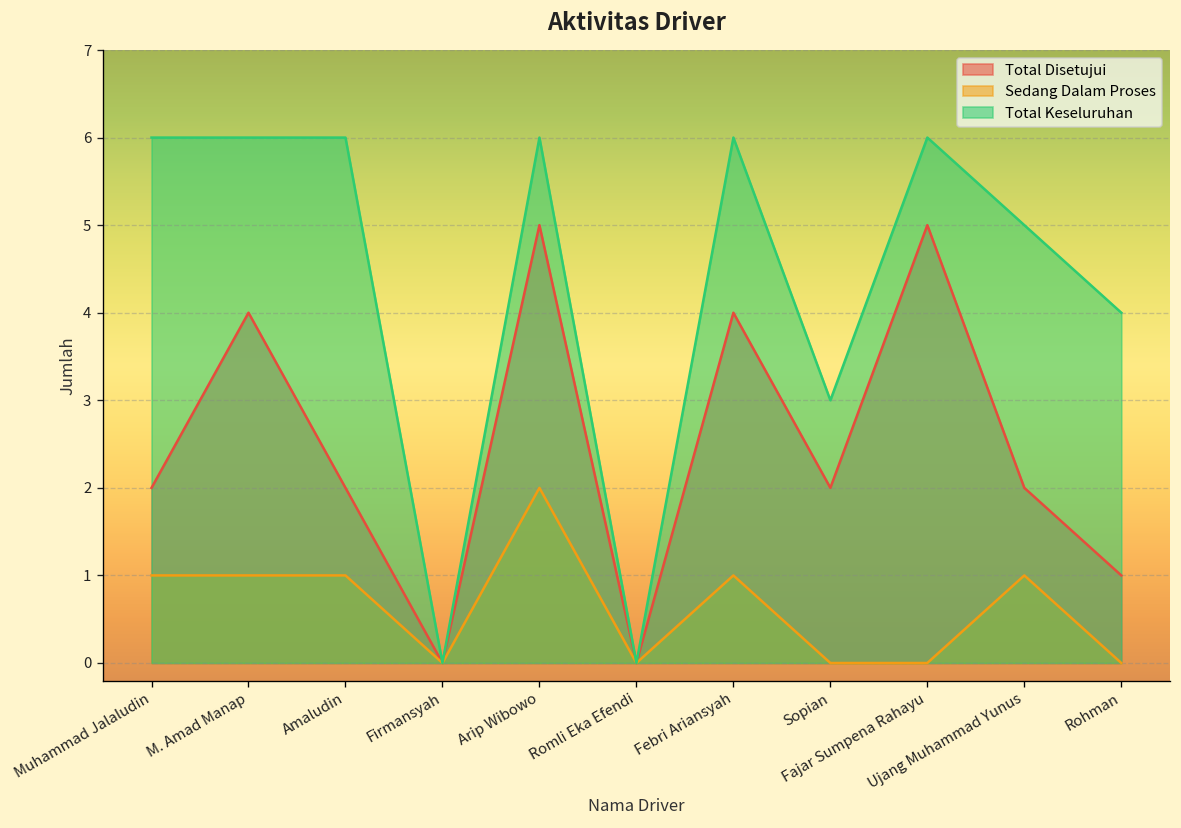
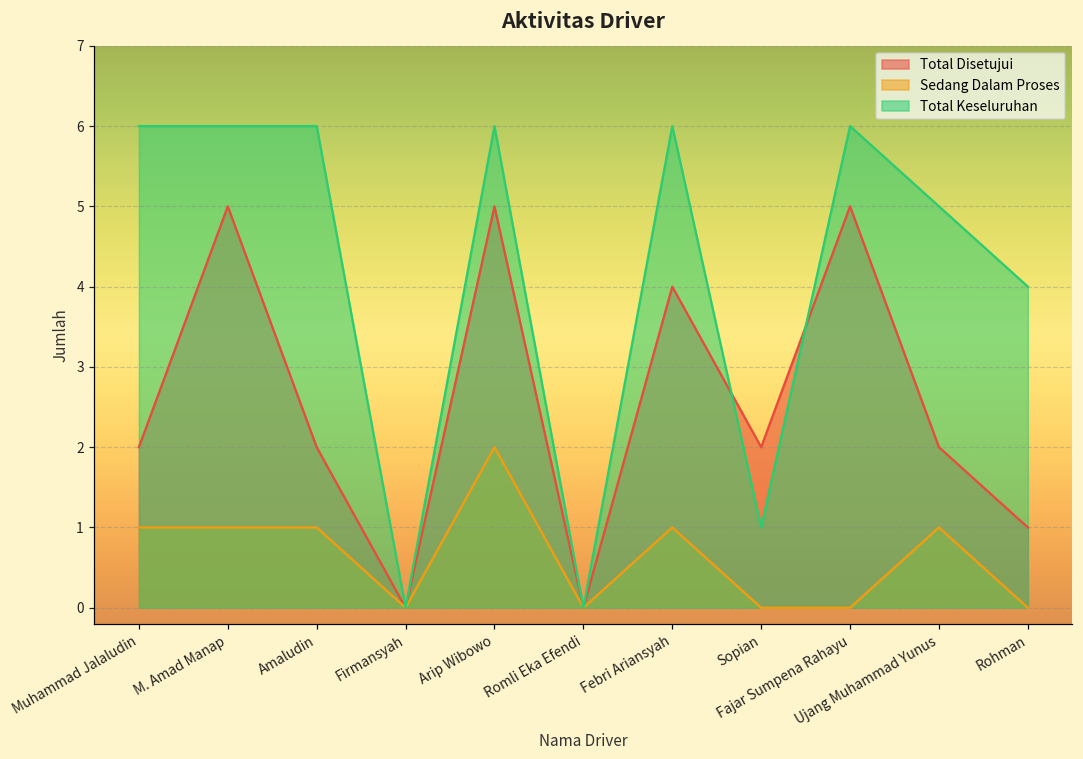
Total Disetujui, M. Amad Manap: 4 -> 5
Total Keseluruhan, Sopian: 3 -> 1
